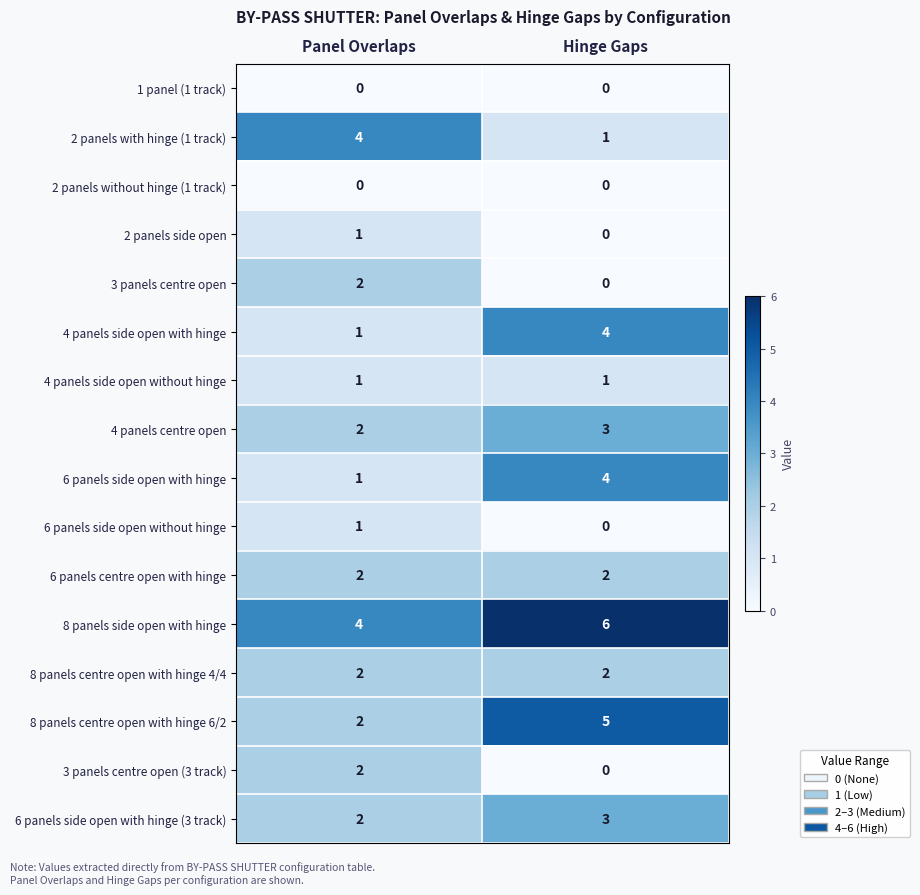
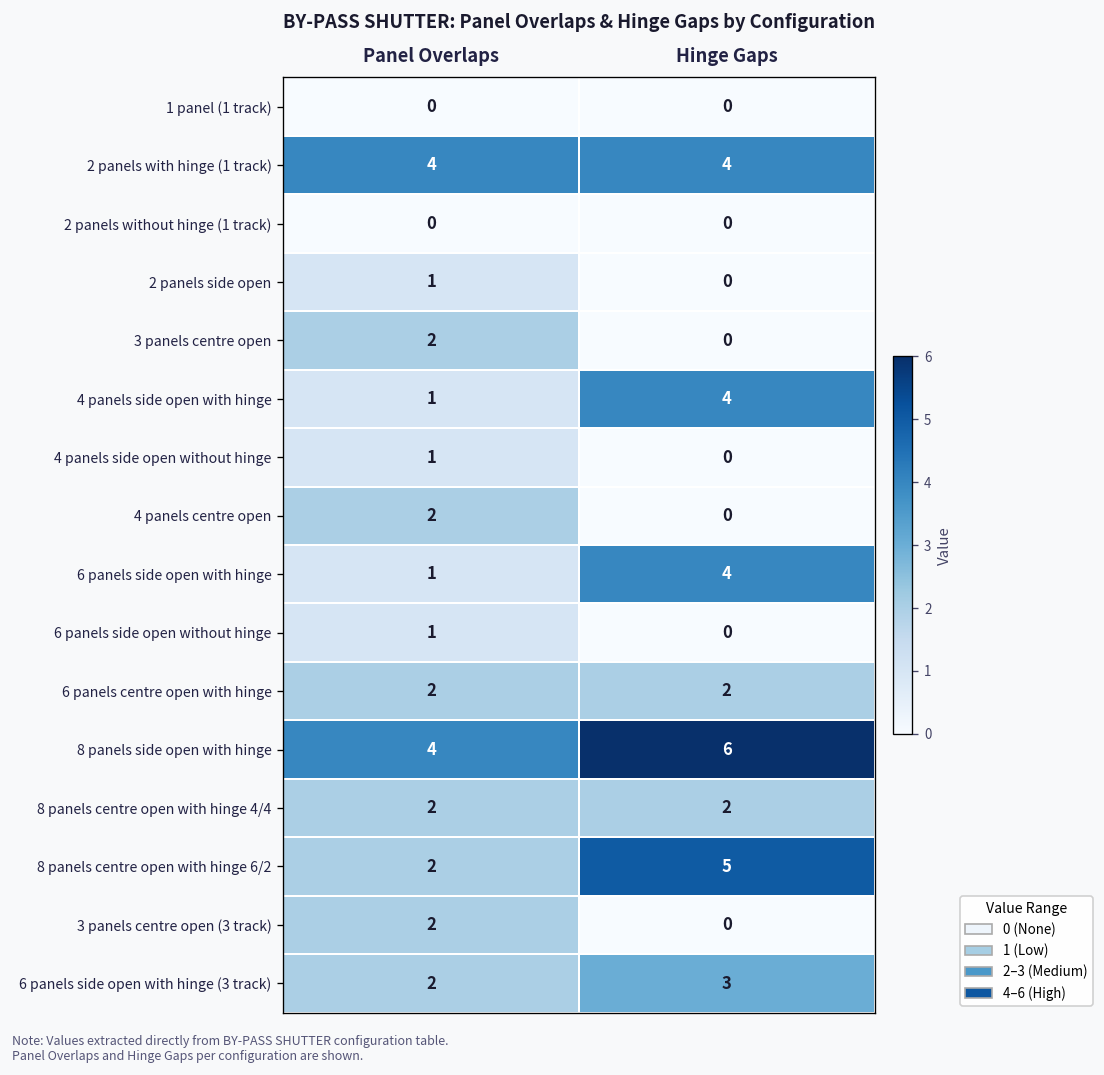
2 panels with hinge (1 track), Hinge Gaps: 1 -> 4
4 panels side open without hinge, Hinge Gaps: 1 -> 0
4 panels centre open, Hinge Gaps: 3 -> 0
